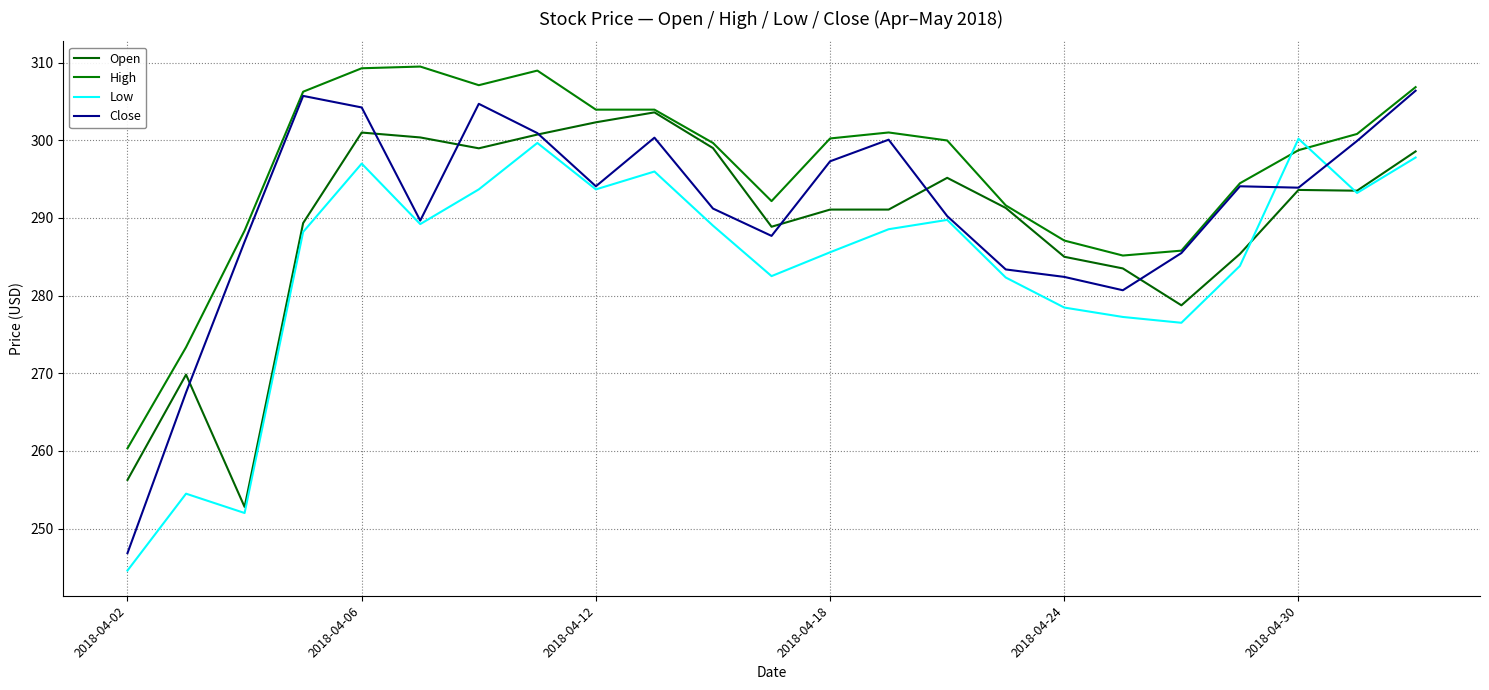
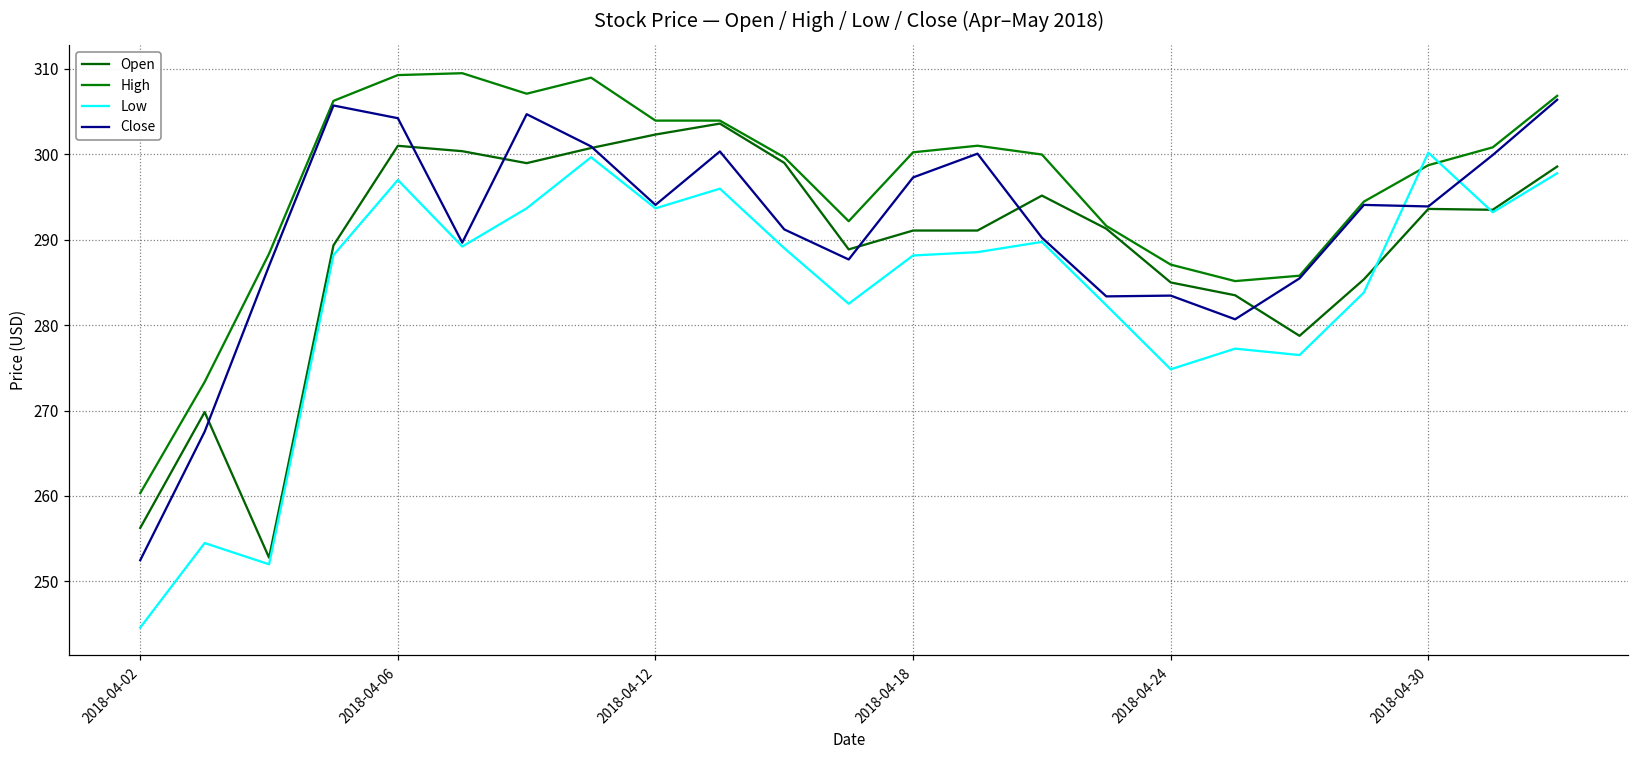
Close, 2018-04-02: 247 -> 252
Low, 2018-04-18: 286 -> 288
Low, 2018-04-24: 278 -> 275
Close, 2018-04-24: 282 -> 283
